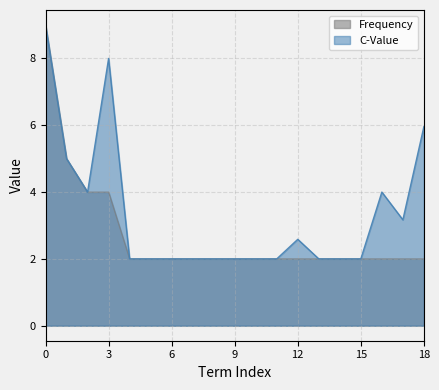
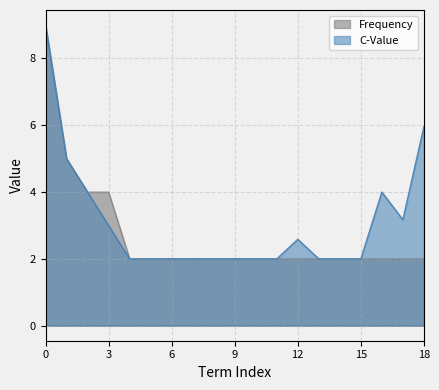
C-Value, 3: 8 -> 3
